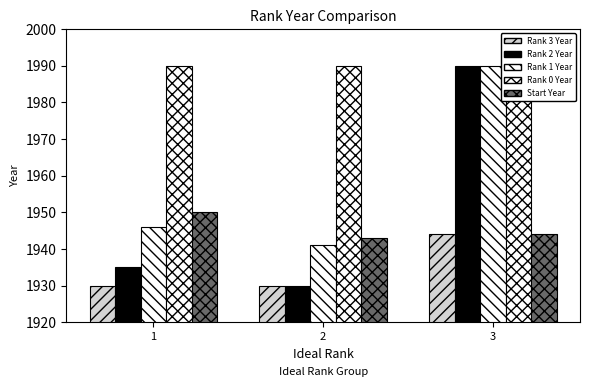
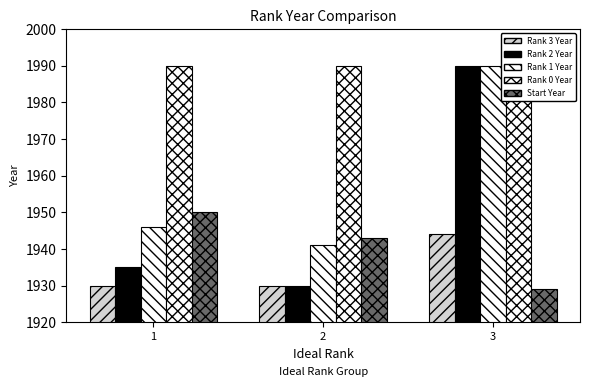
Start Year, 3: 1944 -> 1929
